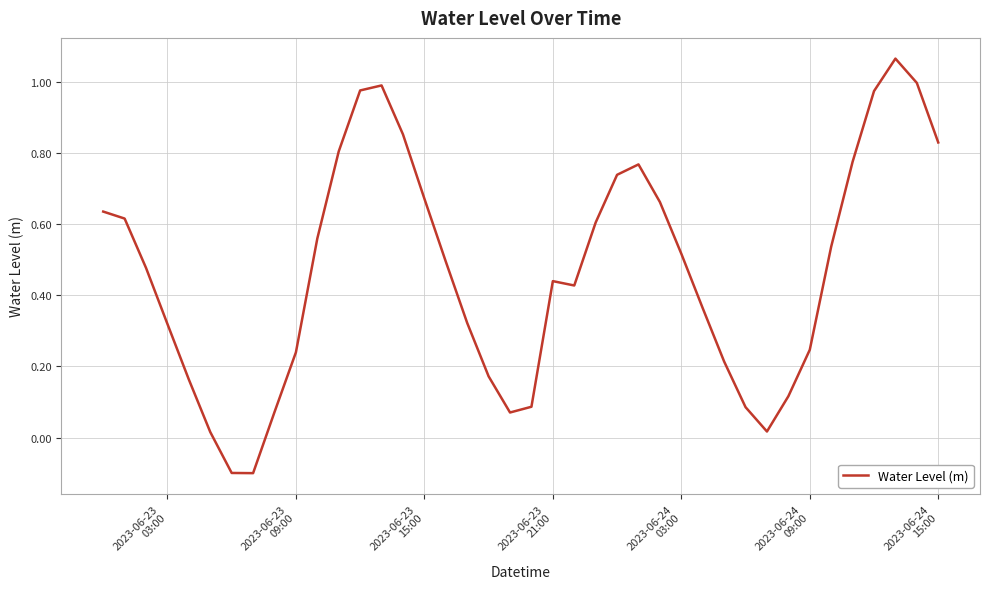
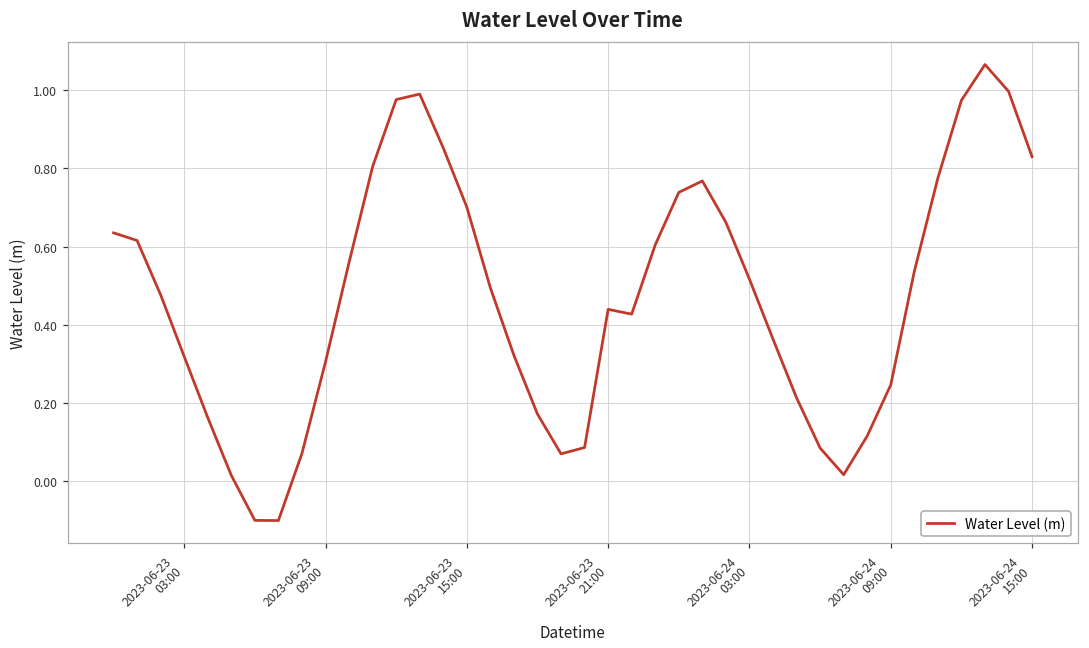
2023-06-23 09:00: 0.24 -> 0.31
2023-06-23 15:00: 0.67 -> 0.70
